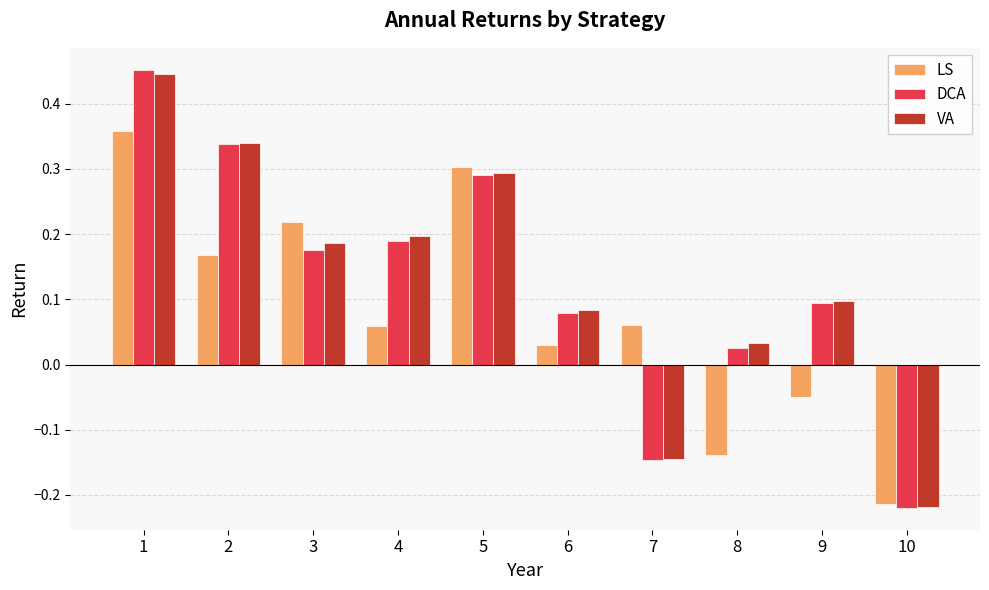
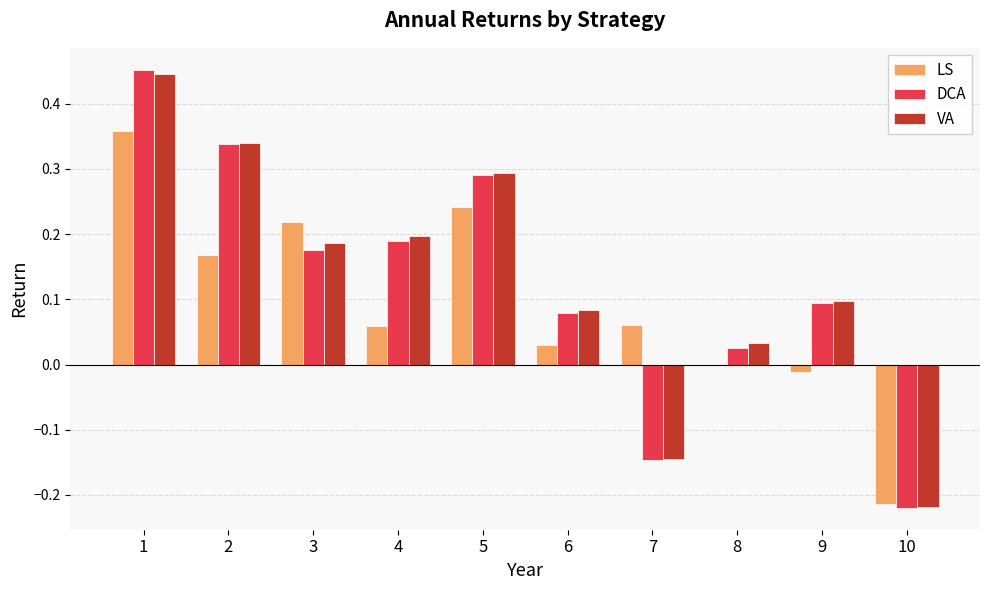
LS, 5: 0.30 -> 0.24
LS, 8: -0.14 -> 0.00
LS, 9: -0.05 -> -0.01
